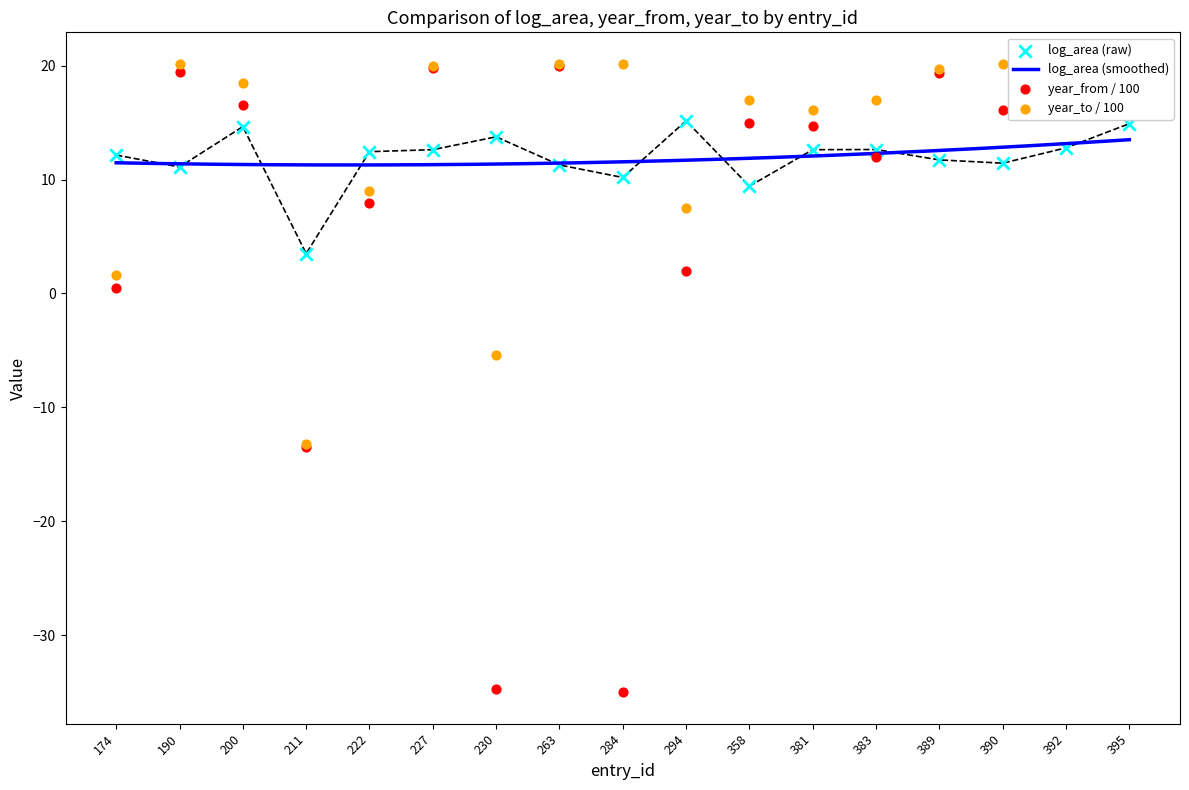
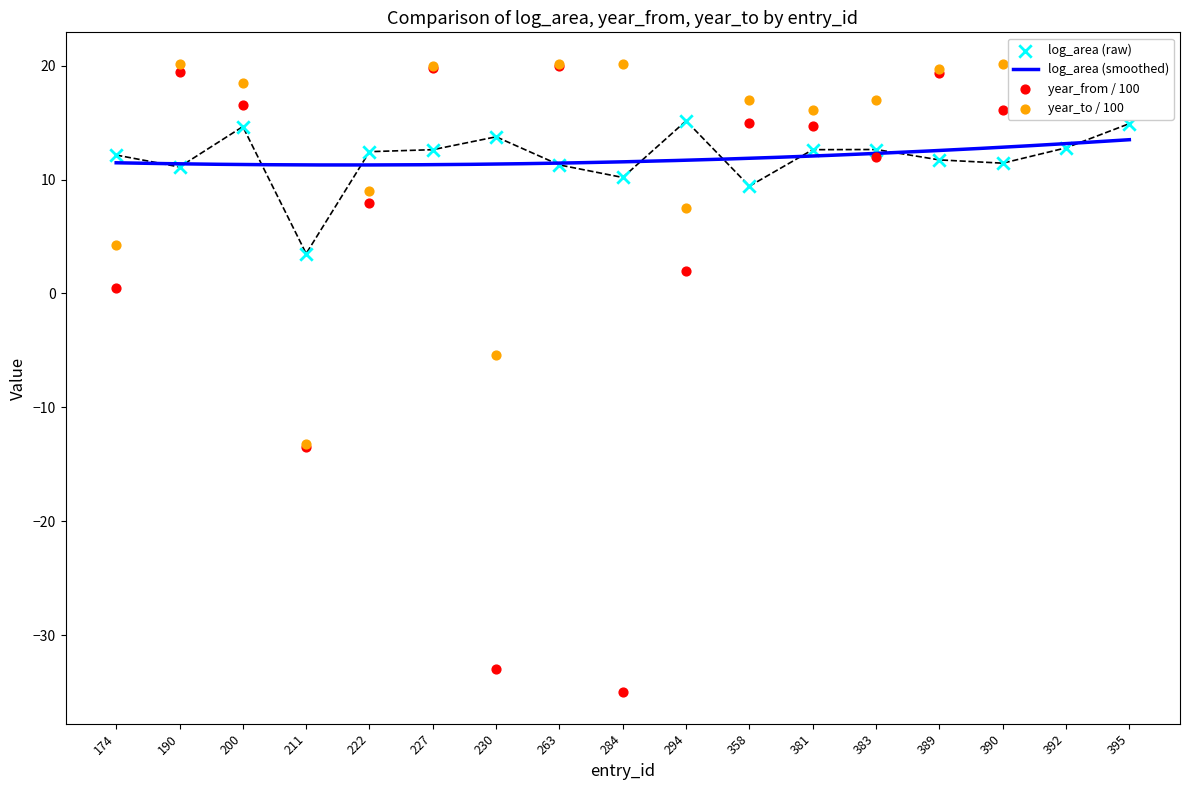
year_to / 100, 174: 1.6 -> 4.2
year_from / 100, 230: -34.7 -> -33.0
